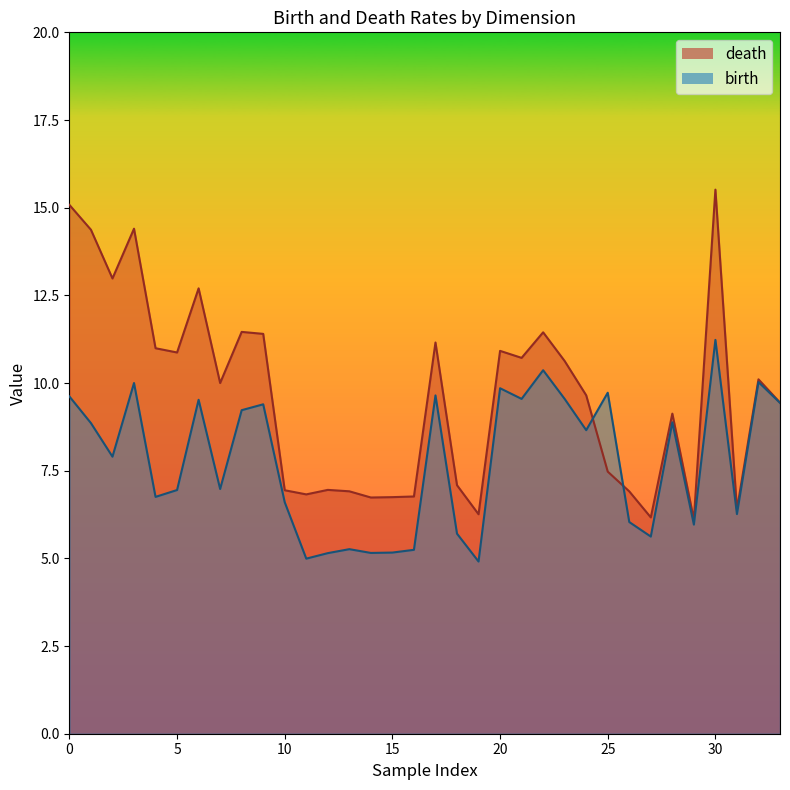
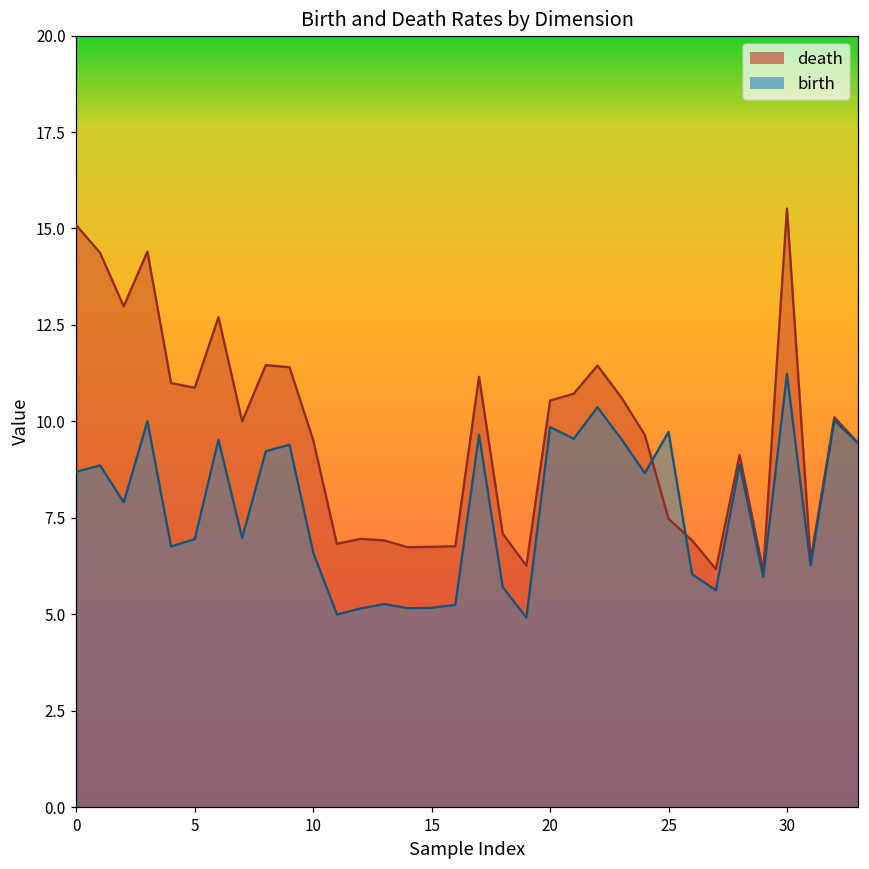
birth, 0: 9.6 -> 8.7
death, 10: 6.9 -> 9.5
death, 20: 10.9 -> 10.5
